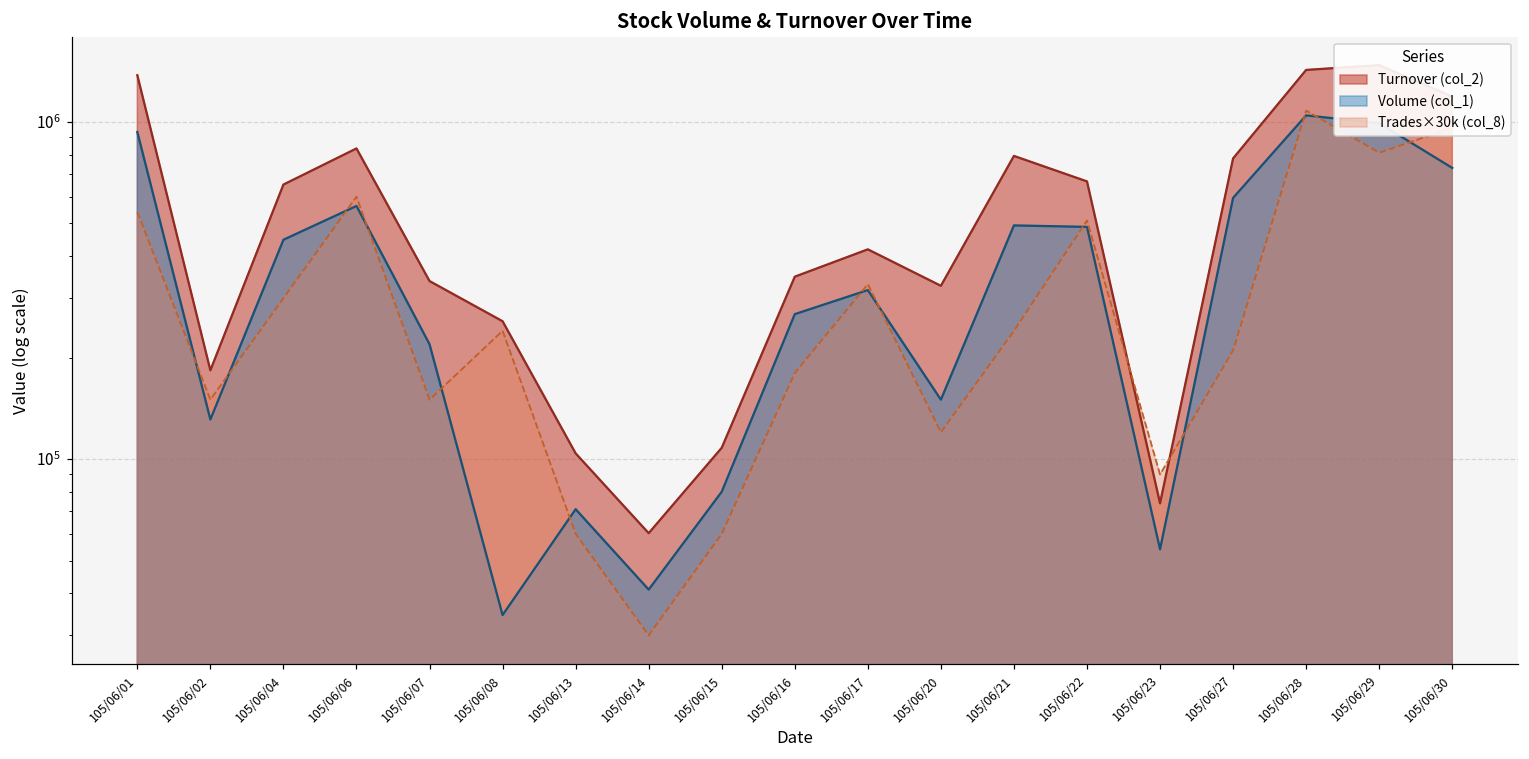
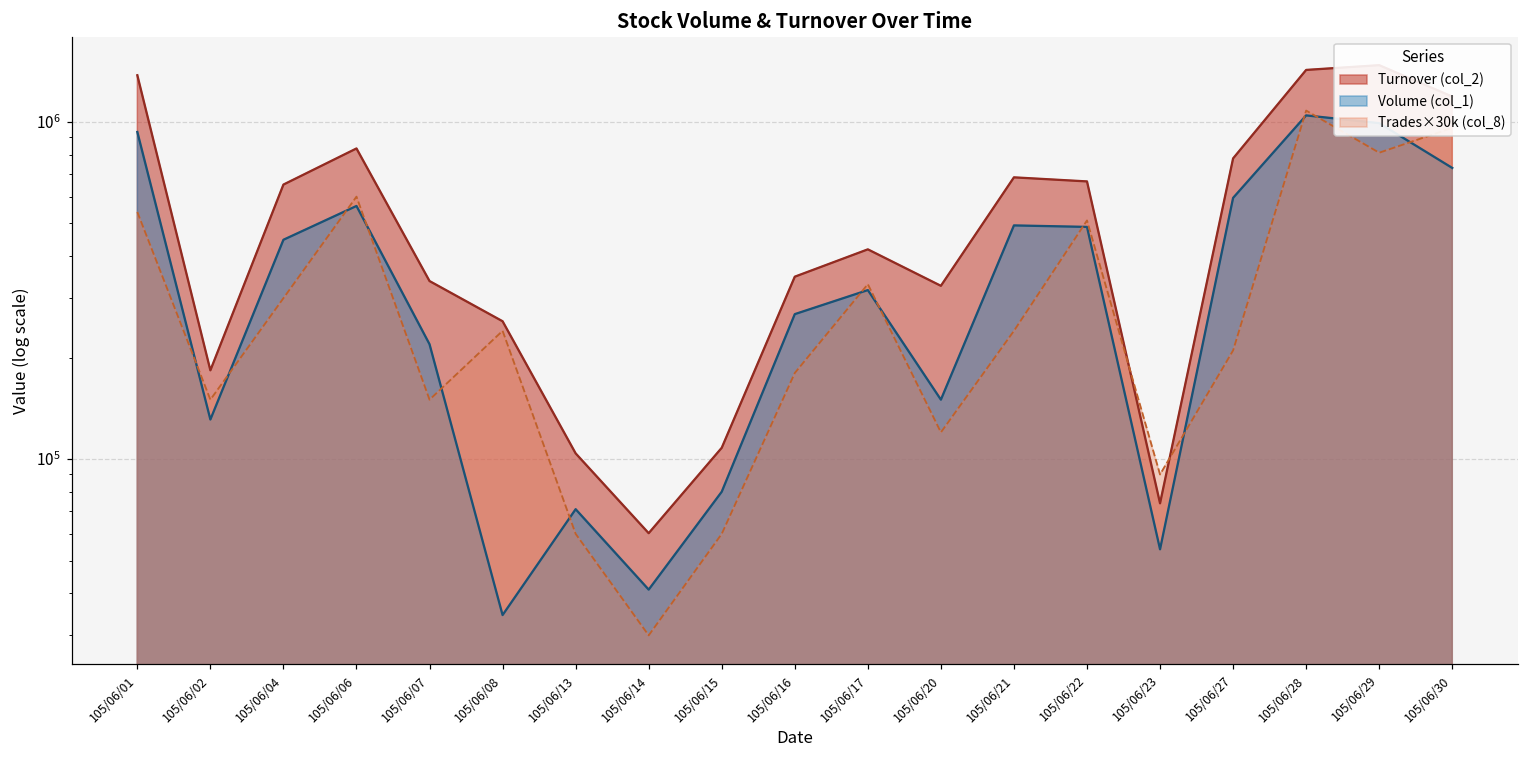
Turnover (col_2), 105/06/21: 790000 -> 680000
